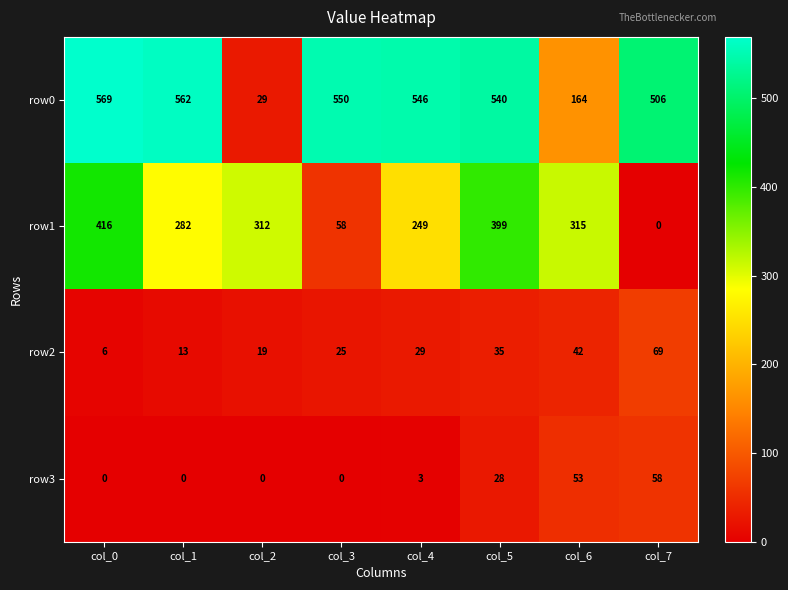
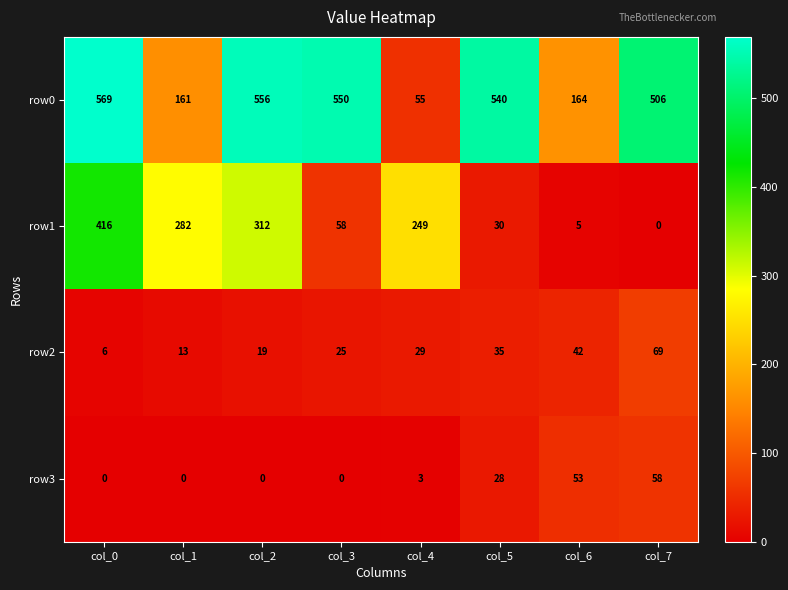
row0, col_1: 562 -> 161
row0, col_2: 29 -> 556
row0, col_4: 546 -> 55
row1, col_5: 399 -> 30
row1, col_6: 315 -> 5
